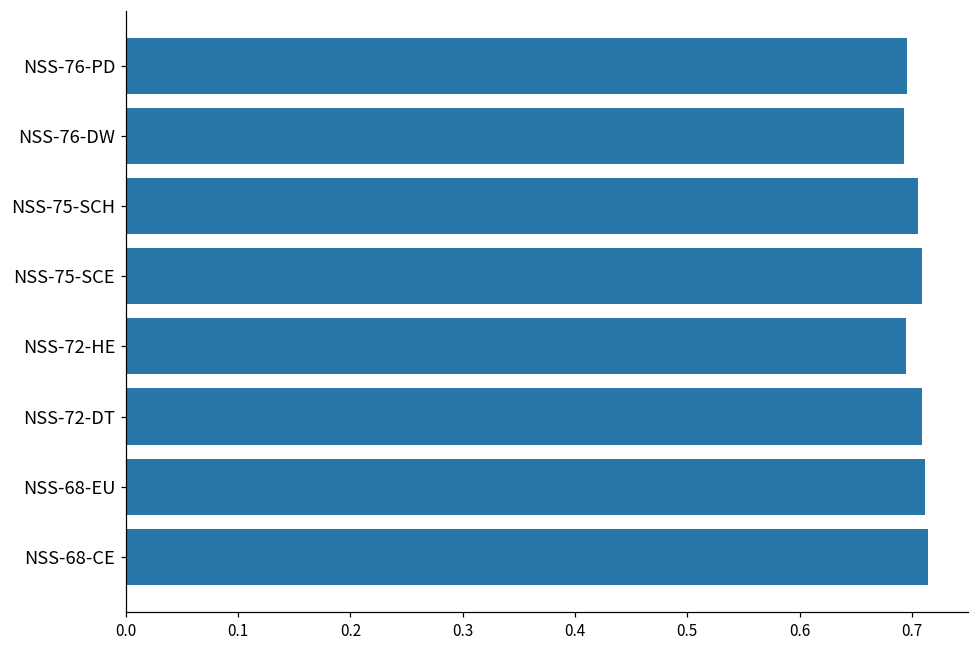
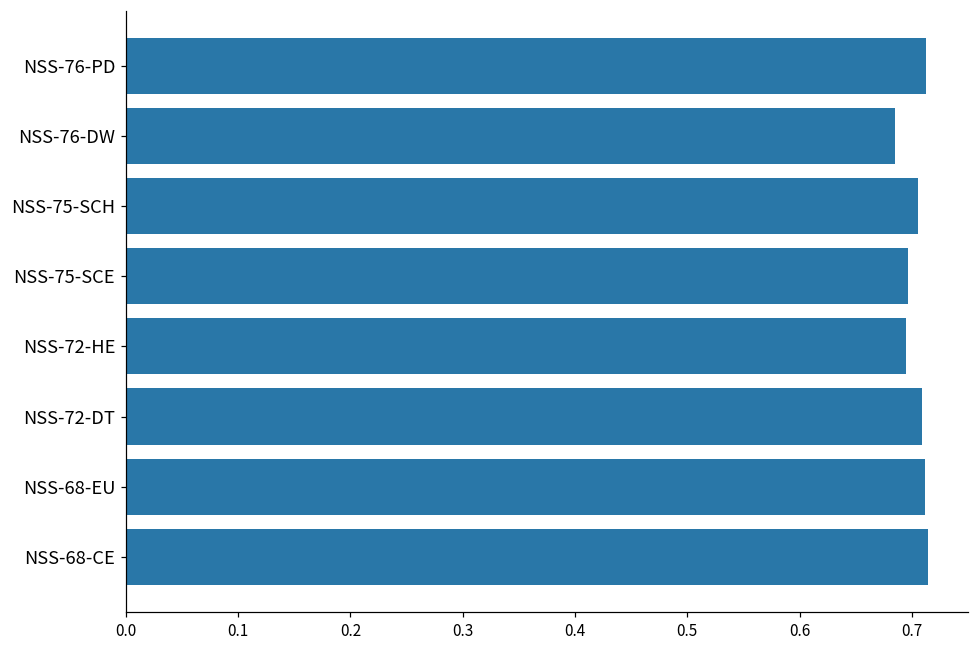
NSS-76-PD: 0.696 -> 0.713
NSS-76-DW: 0.693 -> 0.685
NSS-75-SCE: 0.709 -> 0.697
